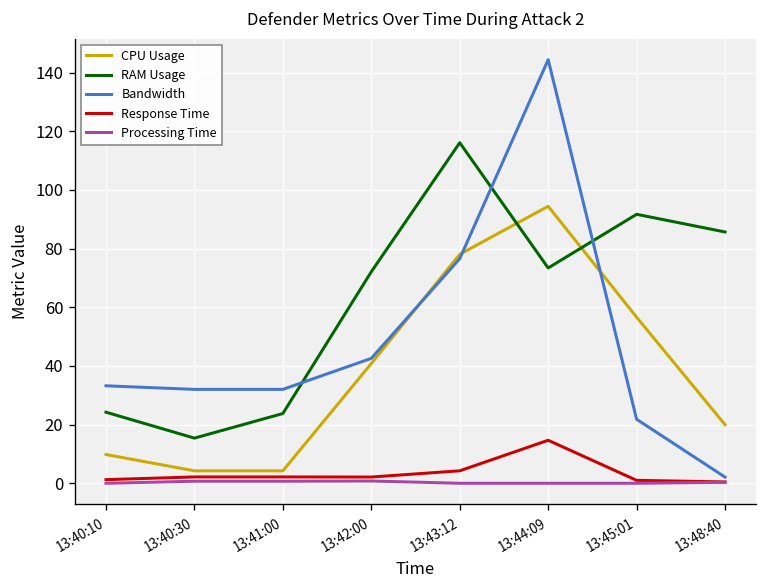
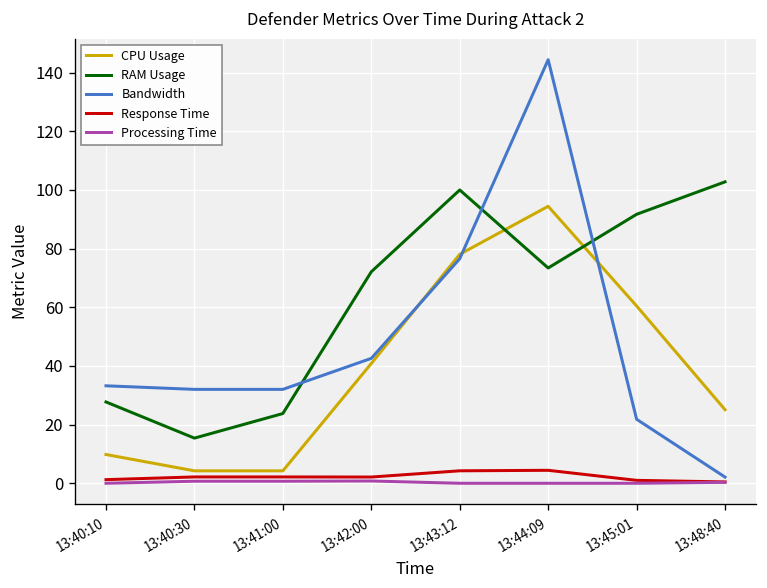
RAM Usage, 13:40:10: 24 -> 28
RAM Usage, 13:43:12: 116 -> 100
Response Time, 13:44:09: 15 -> 4
CPU Usage, 13:45:01: 57 -> 60
CPU Usage, 13:48:40: 20 -> 25
RAM Usage, 13:48:40: 86 -> 103
